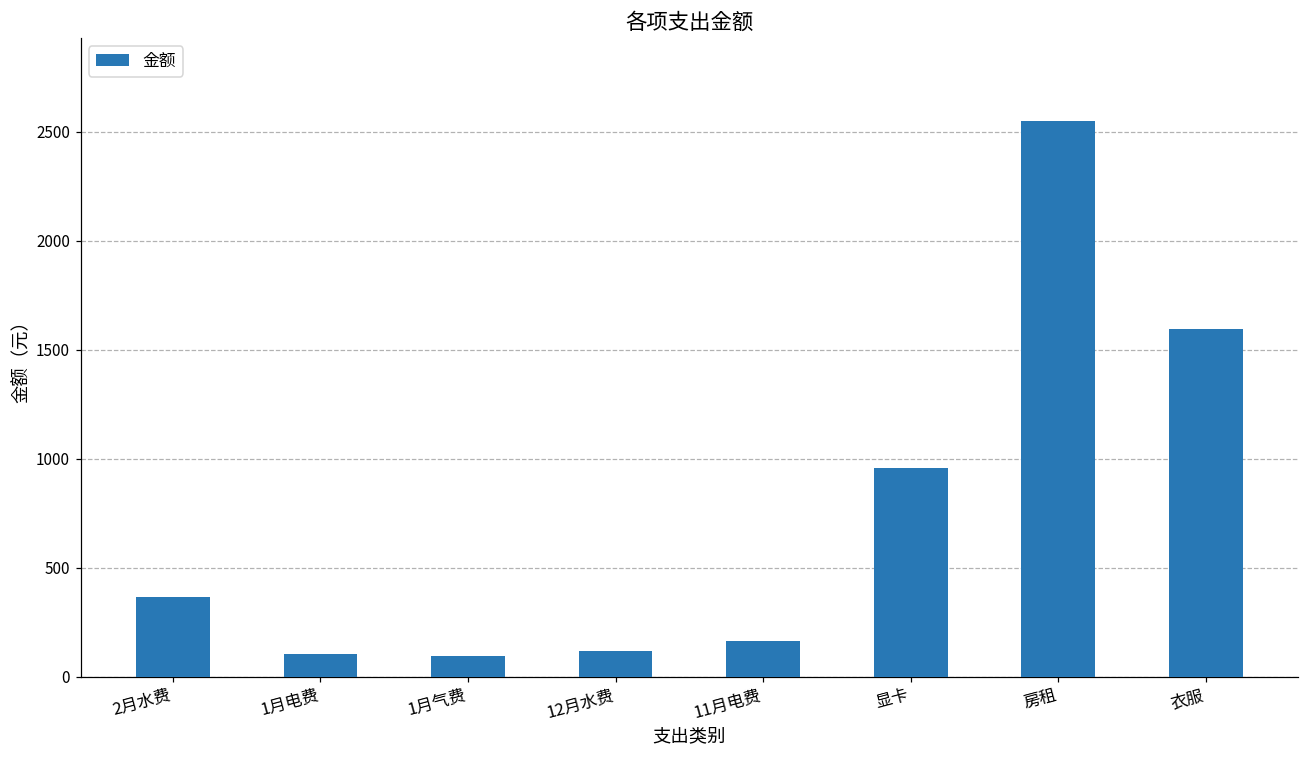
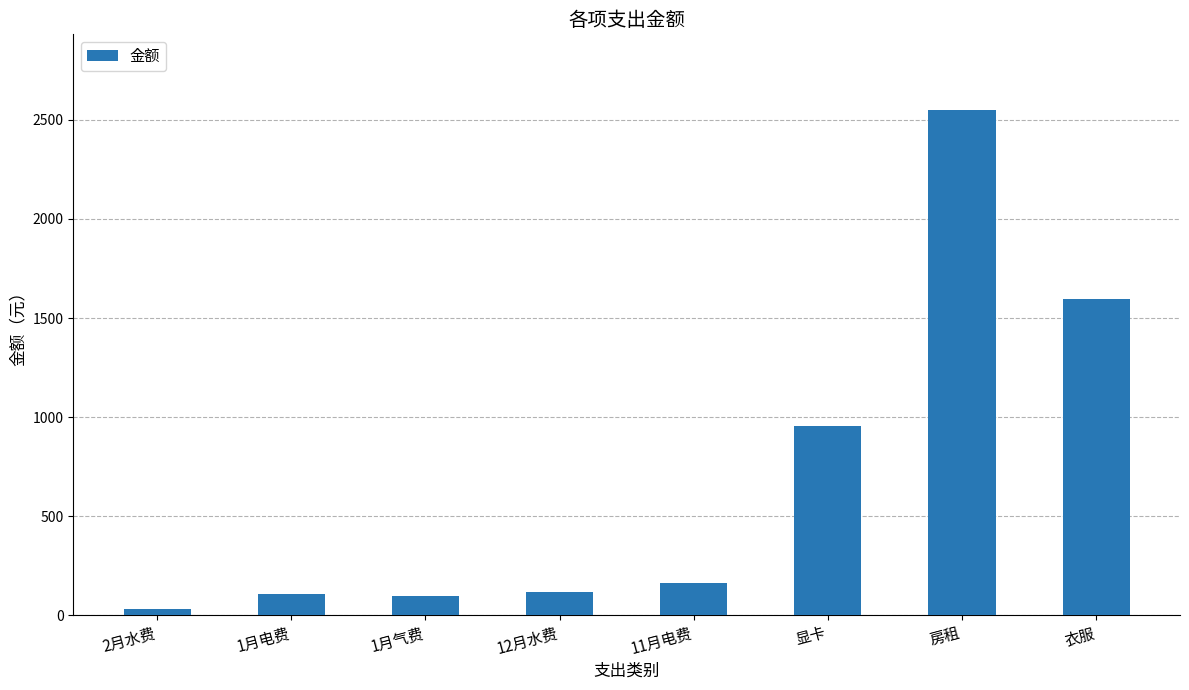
2月水费: 360 -> 30
